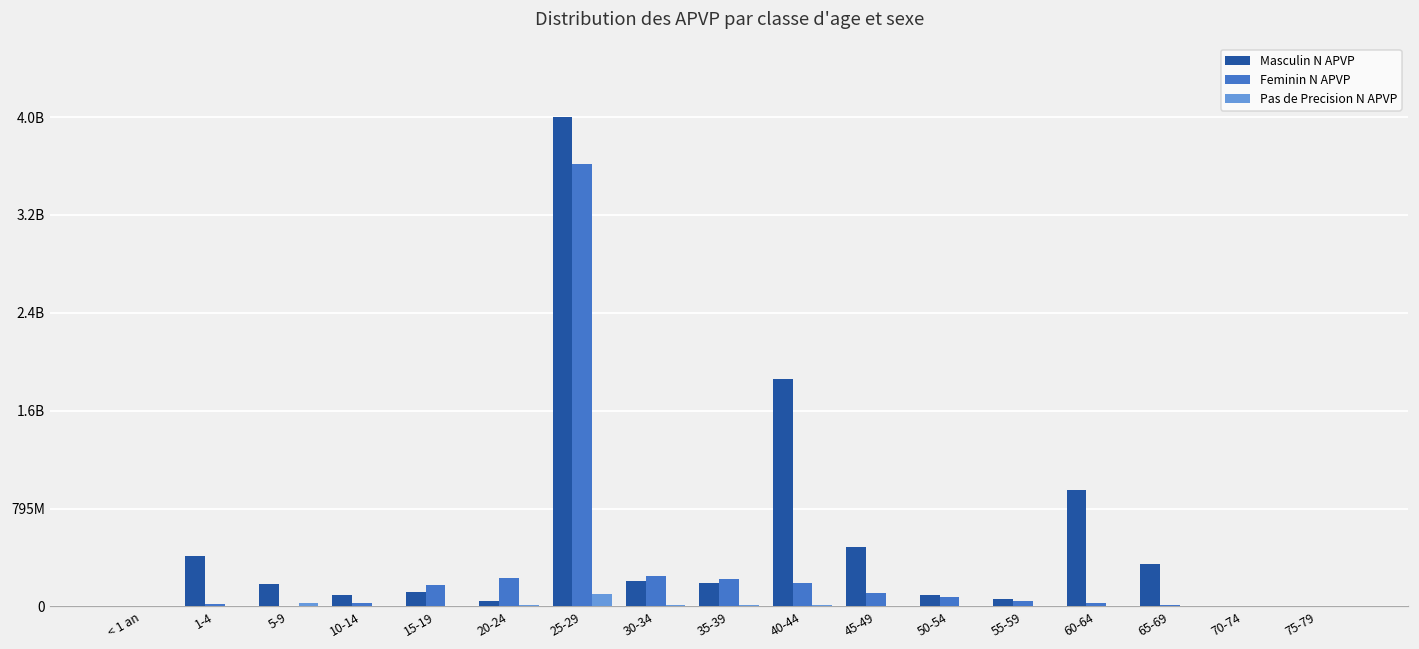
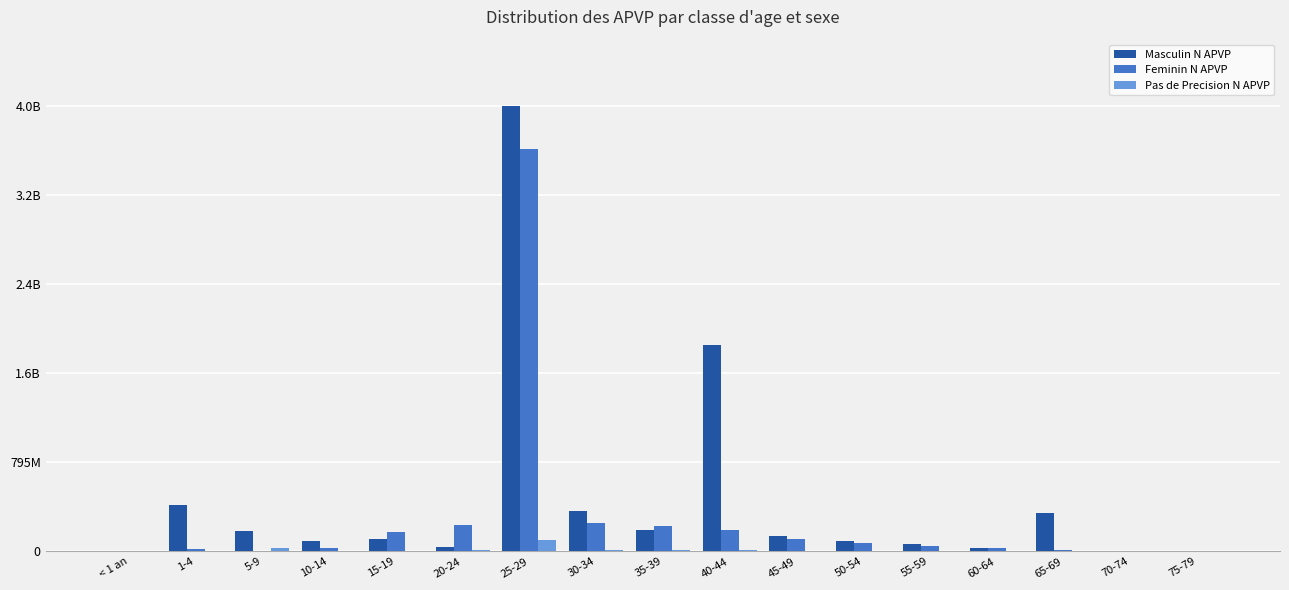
Masculin N APVP, 30-34: 200000000 -> 360000000
Masculin N APVP, 45-49: 480000000 -> 140000000
Masculin N APVP, 60-64: 940000000 -> 30000000
